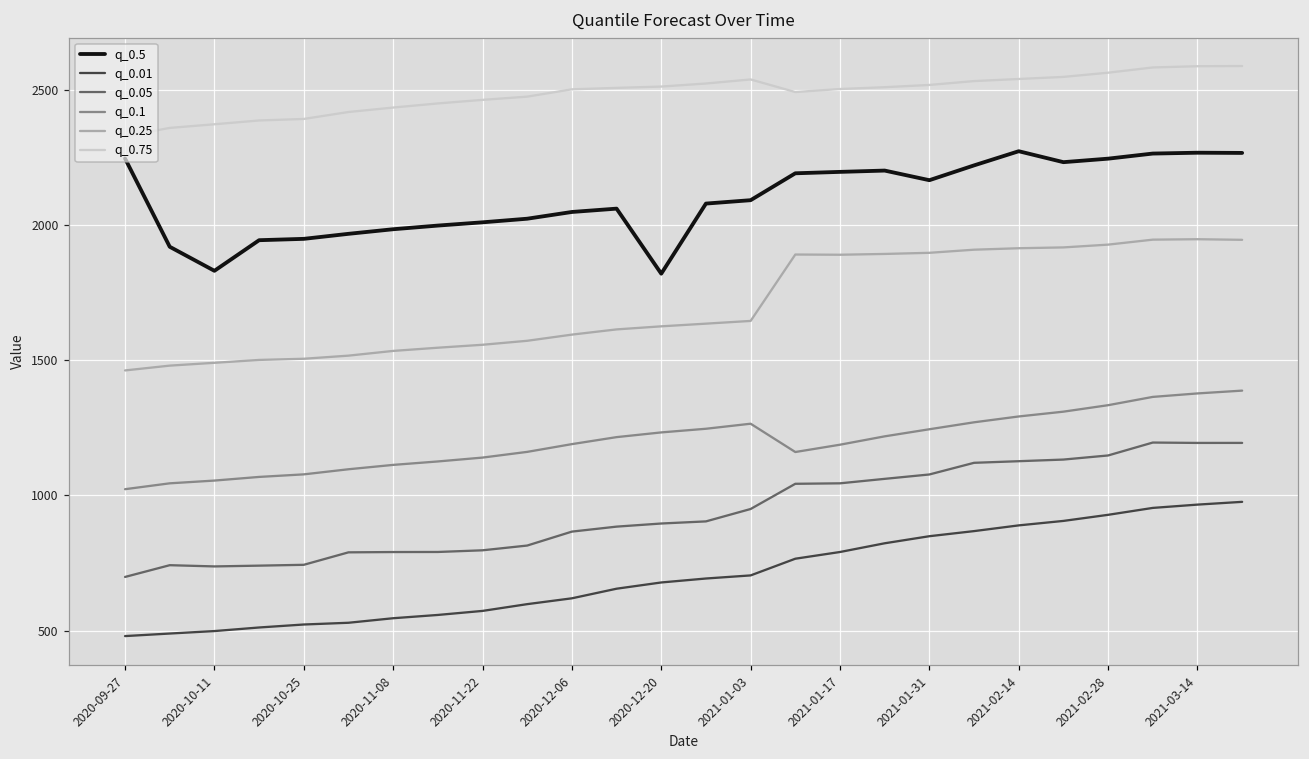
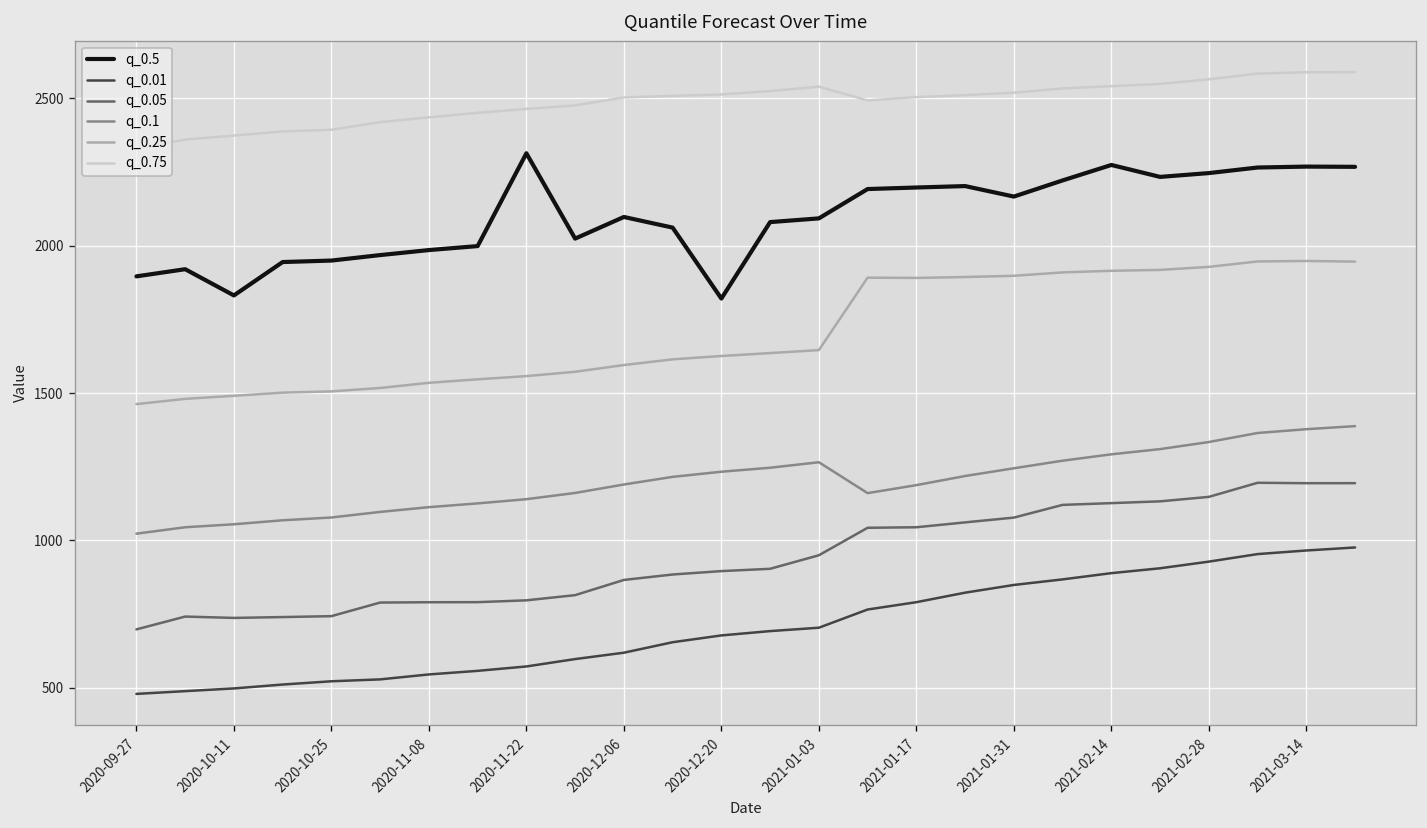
q_0.5, 2020-09-27: 2250 -> 1900
q_0.5, 2020-11-22: 2010 -> 2310
q_0.5, 2020-12-06: 2050 -> 2100
